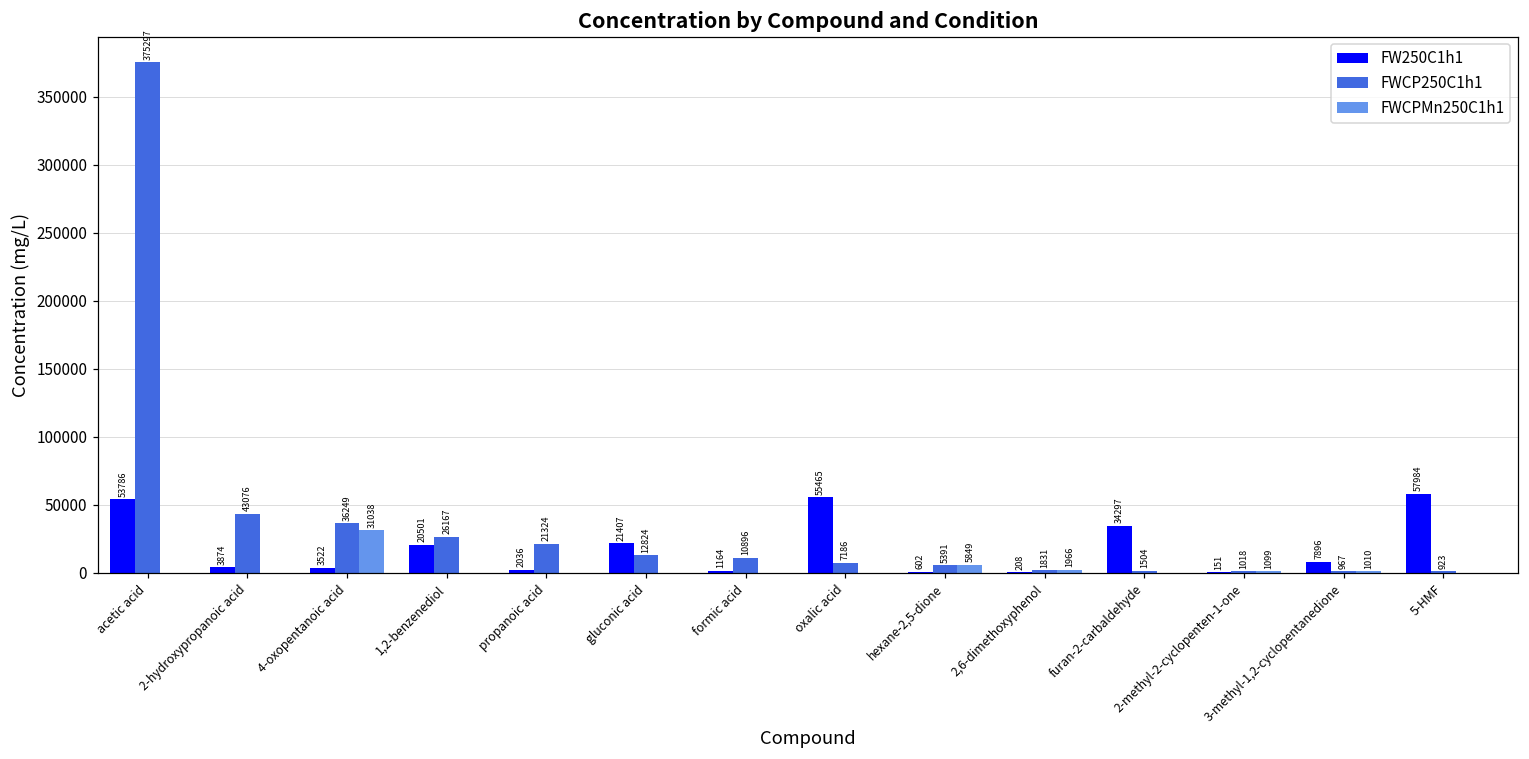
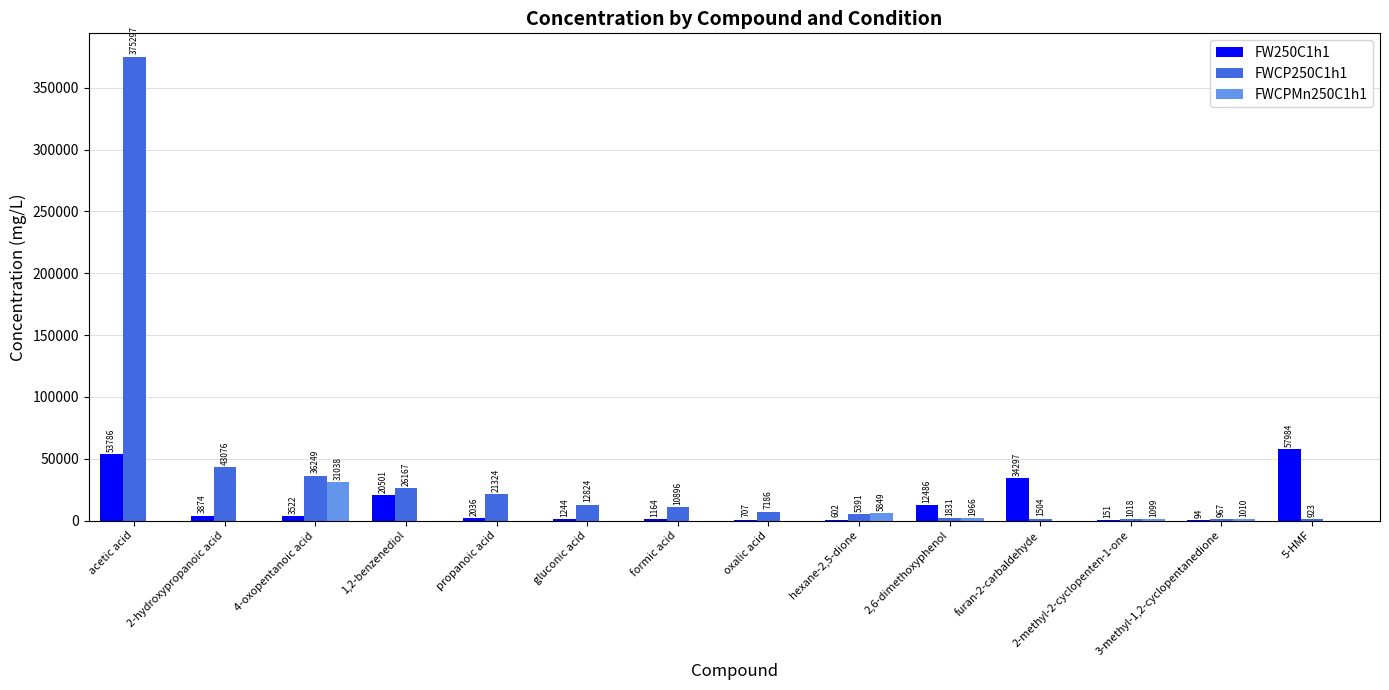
FW250C1h1, gluconic acid: 21407 -> 1244
FW250C1h1, oxalic acid: 55465 -> 707
FW250C1h1, 2,6-dimethoxyphenol: 208 -> 12486
FW250C1h1, 3-methyl-1,2-cyclopentanedione: 7896 -> 94
